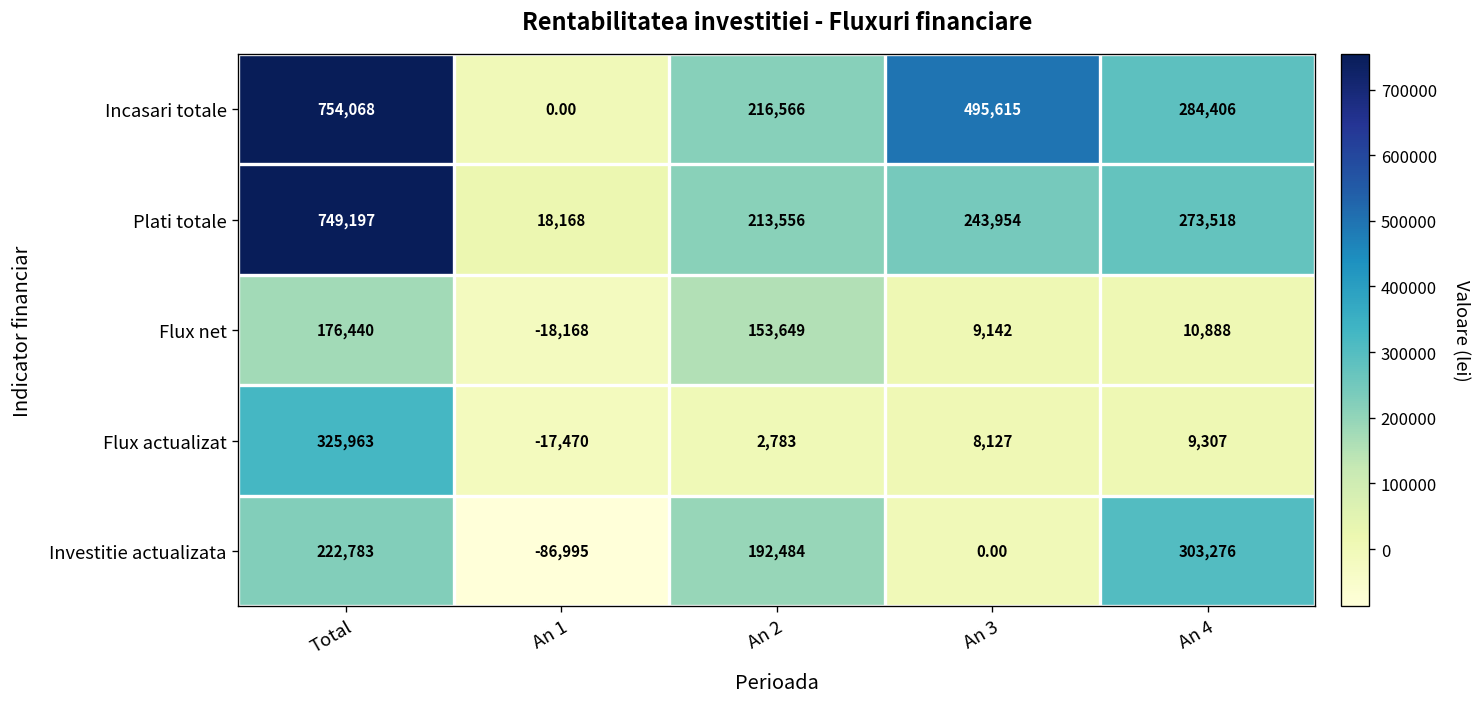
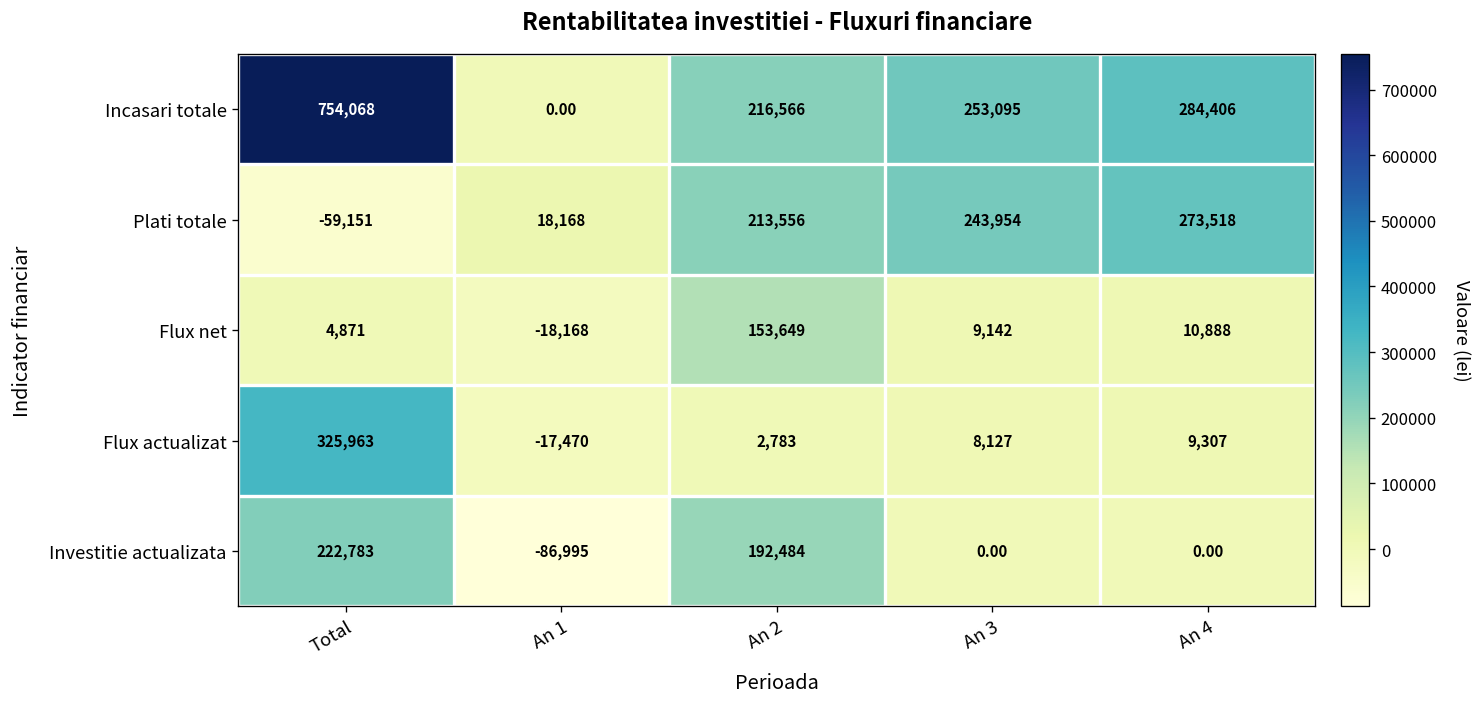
Incasari totale, An 3: 495,615 -> 253,095
Plati totale, Total: 749,197 -> -59,151
Flux net, Total: 176,440 -> 4,871
Investitie actualizata, An 4: 303,276 -> 0.00
